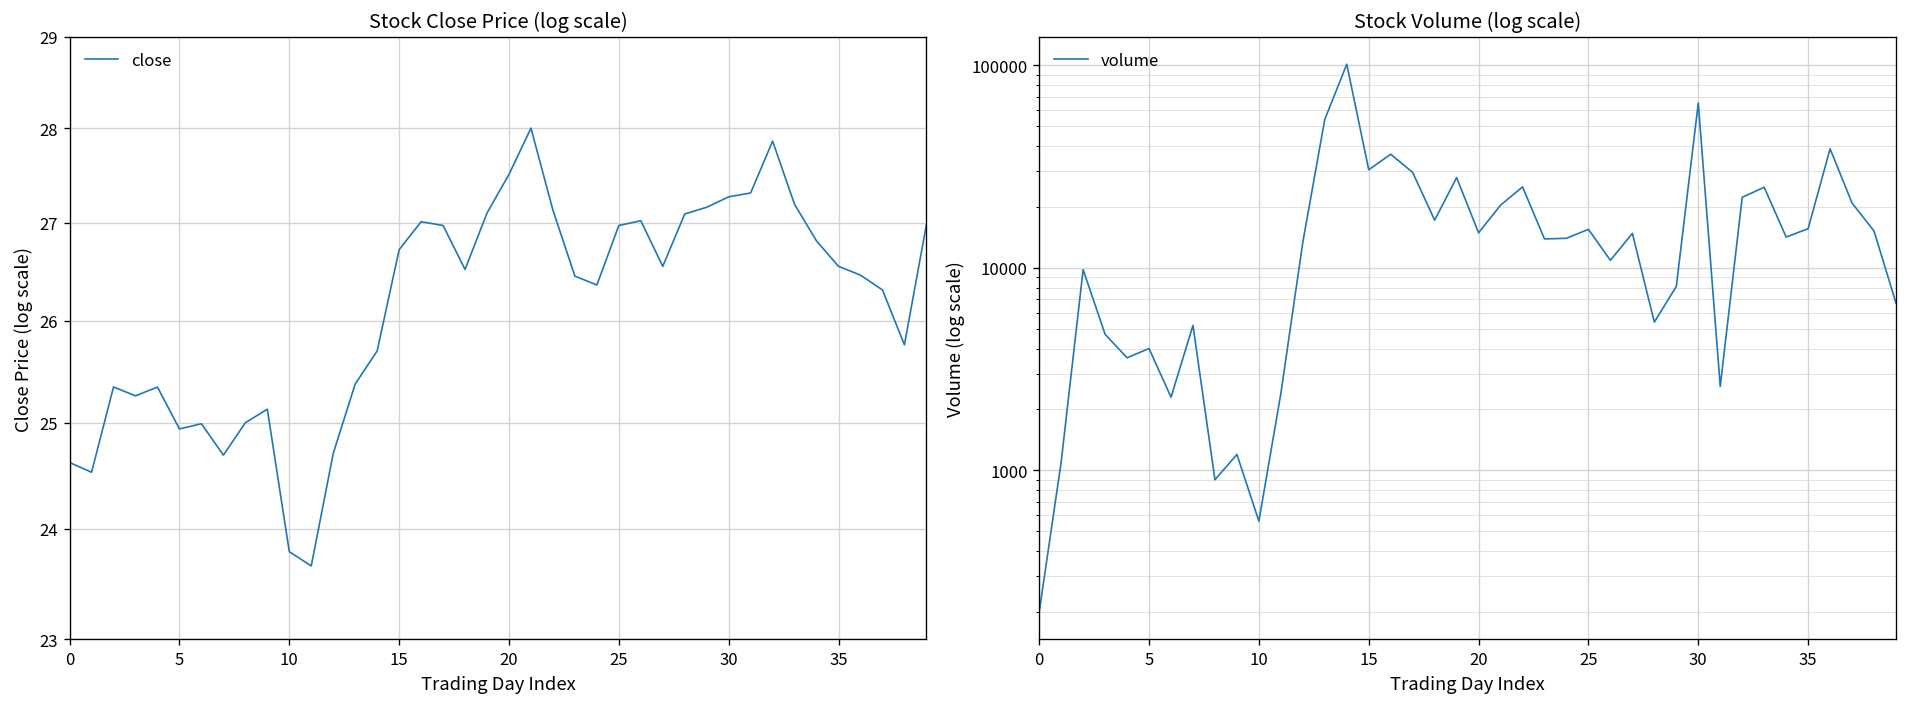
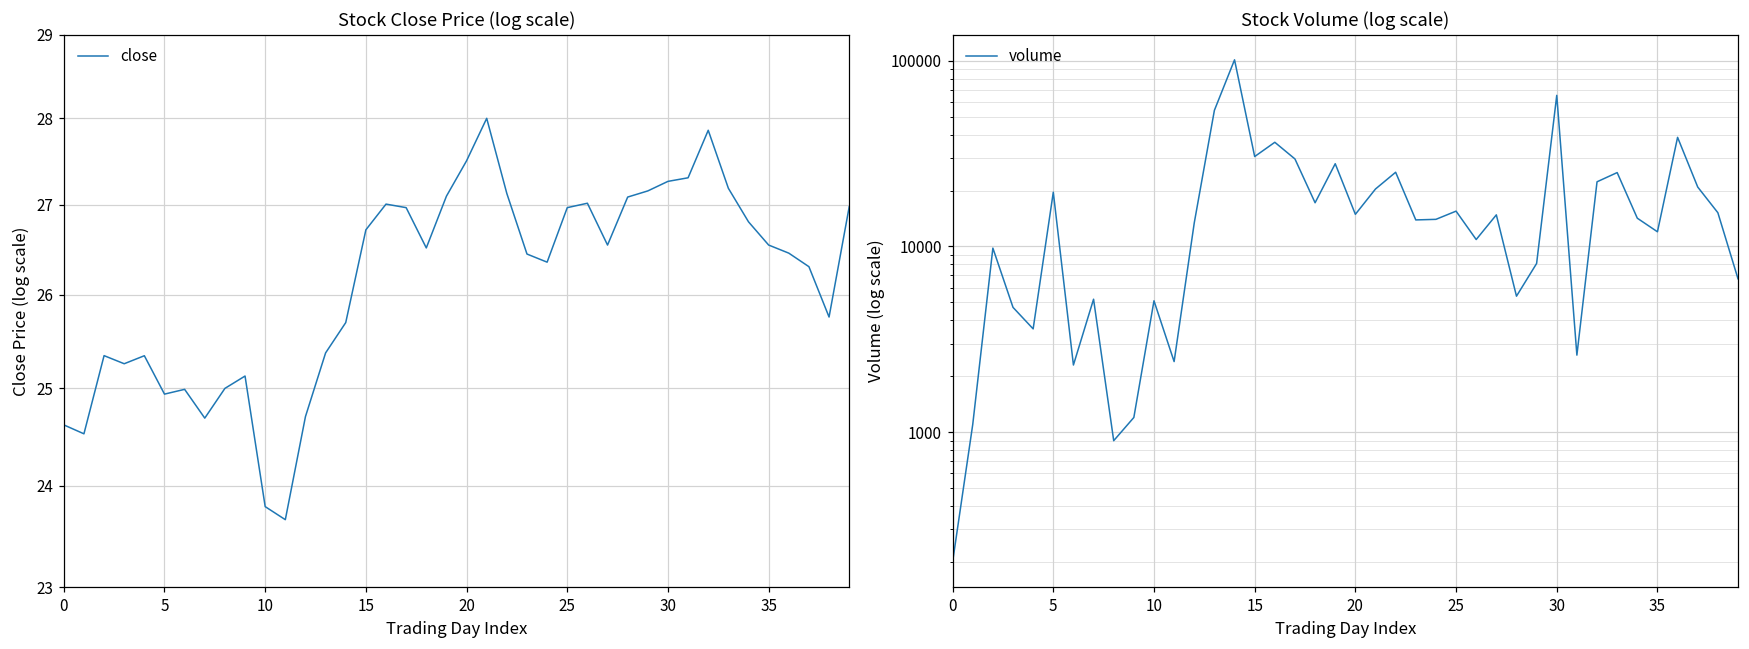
Stock Volume (log scale), 5: 4000 -> 20000
Stock Volume (log scale), 10: 560 -> 5100
Stock Volume (log scale), 35: 16000 -> 12000
